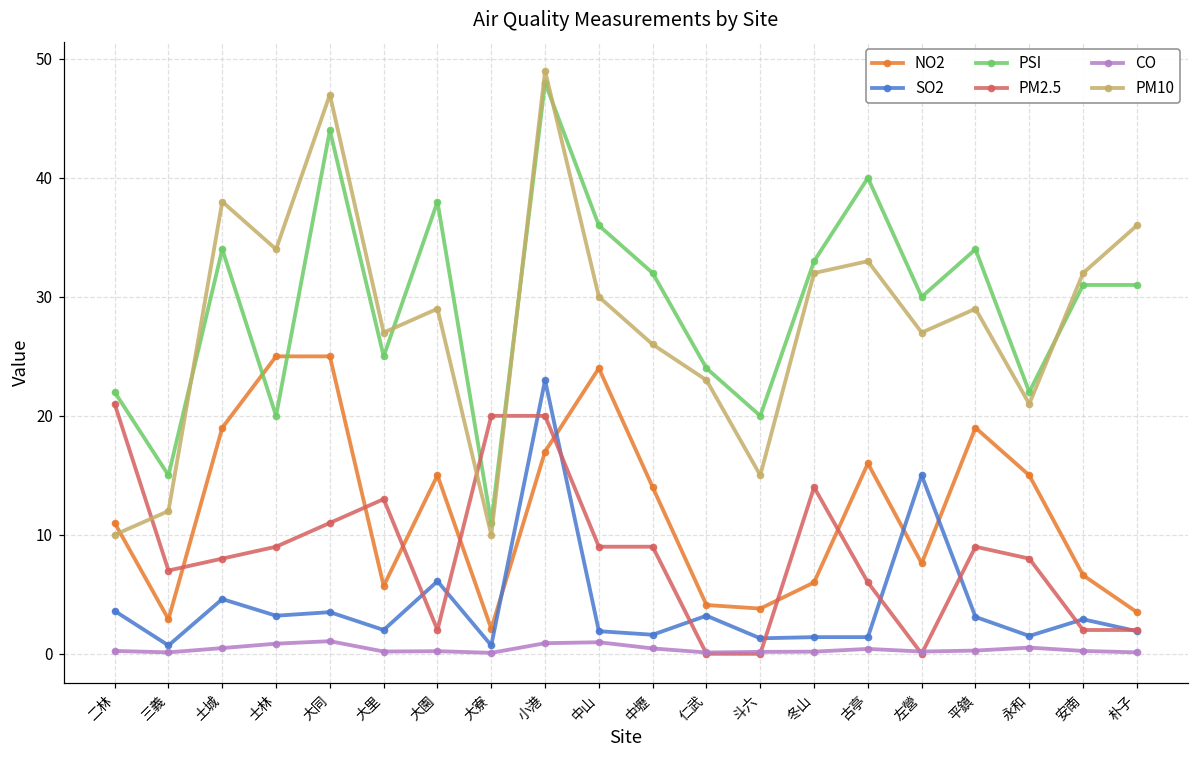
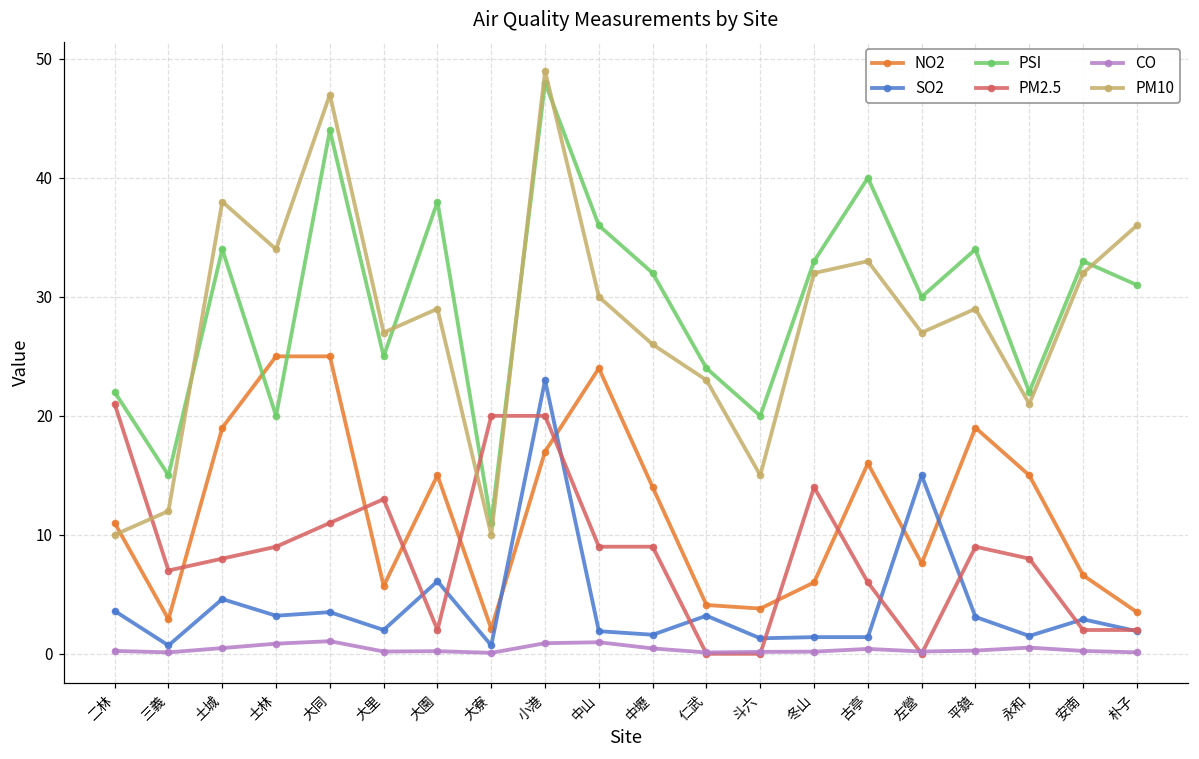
PSI, 安南: 31 -> 33
